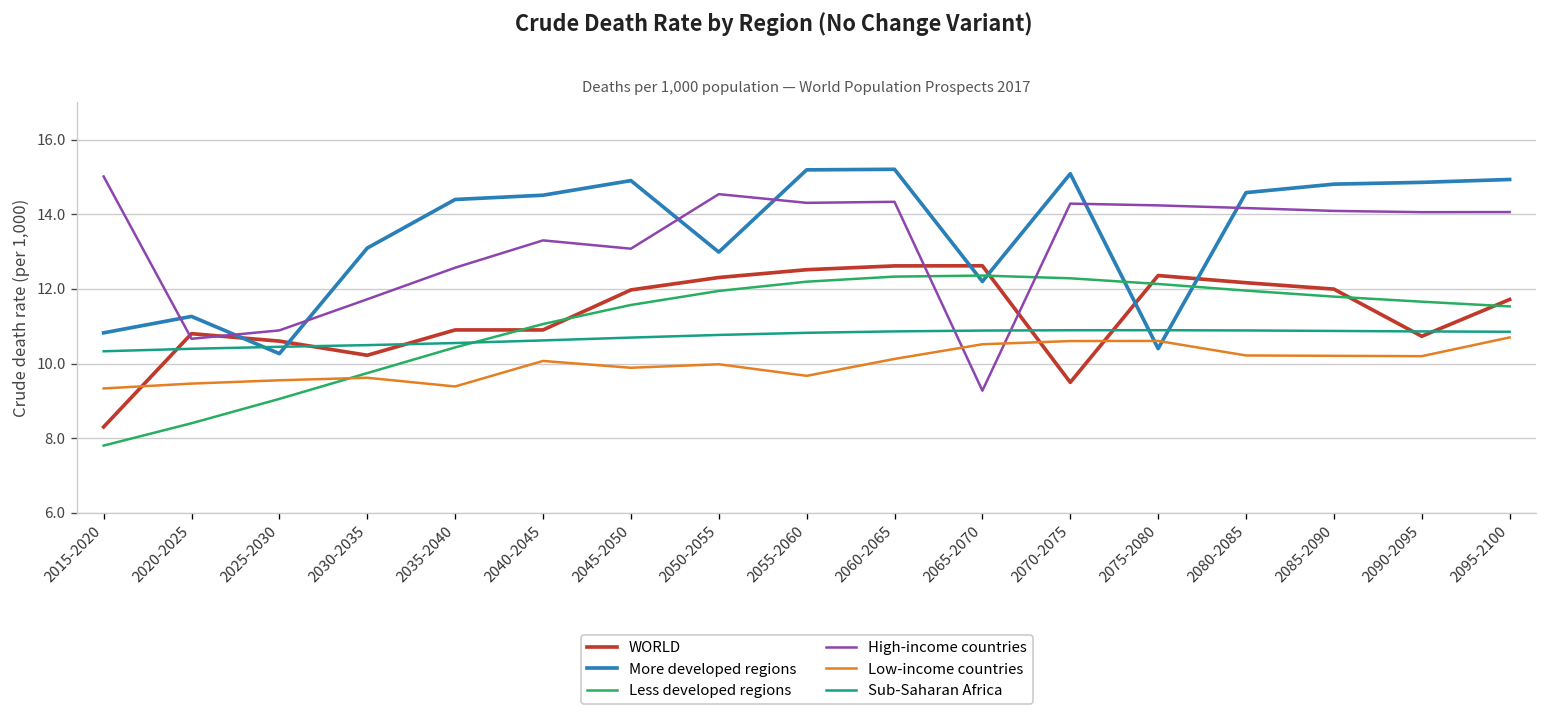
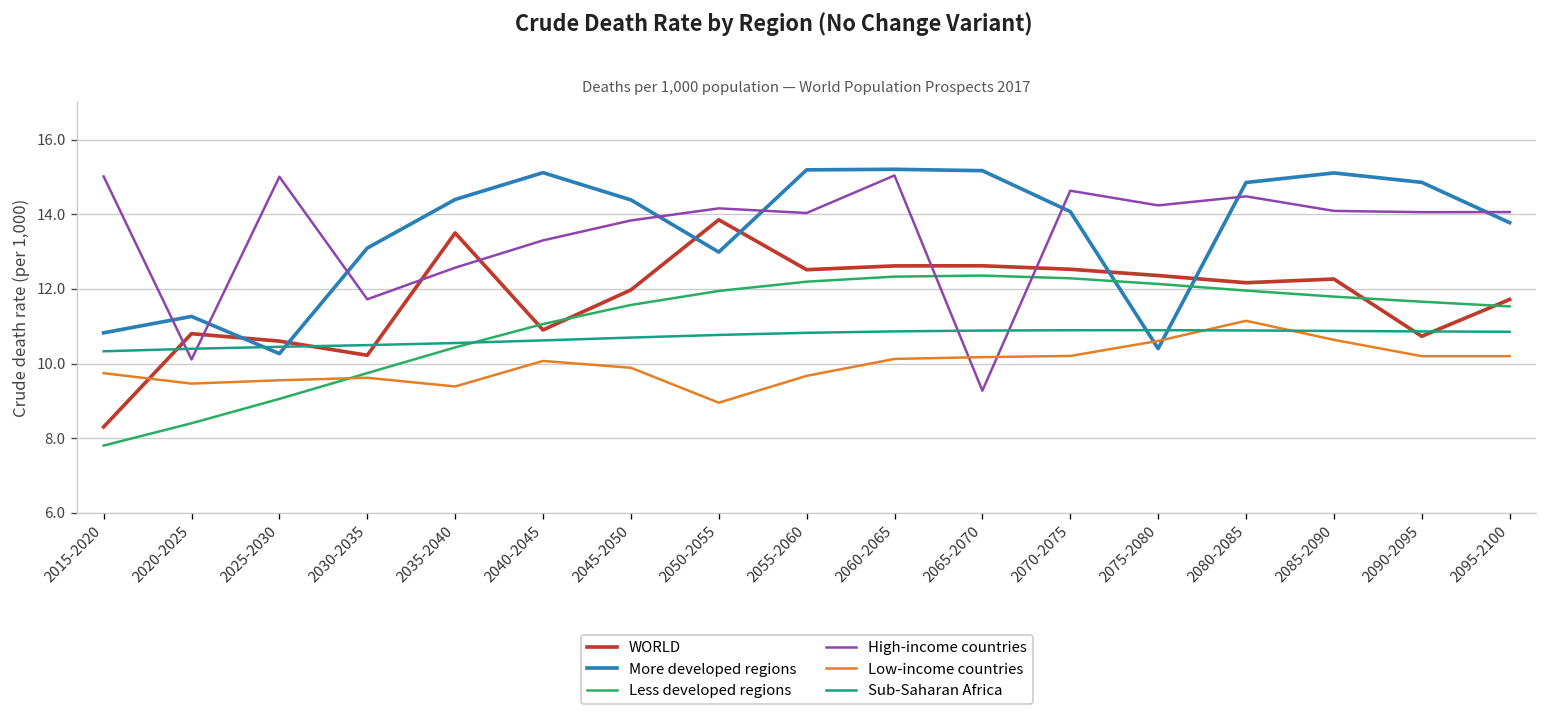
Low-income countries, 2015-2020: 9.3 -> 9.7
High-income countries, 2020-2025: 10.7 -> 10.1
High-income countries, 2025-2030: 10.9 -> 15.0
WORLD, 2035-2040: 10.9 -> 13.5
More developed regions, 2040-2045: 14.5 -> 15.1
More developed regions, 2045-2050: 14.9 -> 14.4
High-income countries, 2045-2050: 13.1 -> 13.8
WORLD, 2050-2055: 12.3 -> 13.9
High-income countries, 2050-2055: 14.5 -> 14.2
Low-income countries, 2050-2055: 10.0 -> 9.0
High-income countries, 2055-2060: 14.3 -> 14.0
High-income countries, 2060-2065: 14.3 -> 15.0
More developed regions, 2065-2070: 12.2 -> 15.2
Low-income countries, 2065-2070: 10.5 -> 10.2
WORLD, 2070-2075: 9.5 -> 12.5
More developed regions, 2070-2075: 15.1 -> 14.1
High-income countries, 2070-2075: 14.3 -> 14.6
Low-income countries, 2070-2075: 10.6 -> 10.2
More developed regions, 2080-2085: 14.6 -> 14.9
High-income countries, 2080-2085: 14.2 -> 14.5
Low-income countries, 2080-2085: 10.2 -> 11.1
WORLD, 2085-2090: 12.0 -> 12.3
More developed regions, 2085-2090: 14.8 -> 15.1
Low-income countries, 2085-2090: 10.2 -> 10.6
More developed regions, 2095-2100: 14.9 -> 13.8
Low-income countries, 2095-2100: 10.7 -> 10.2
